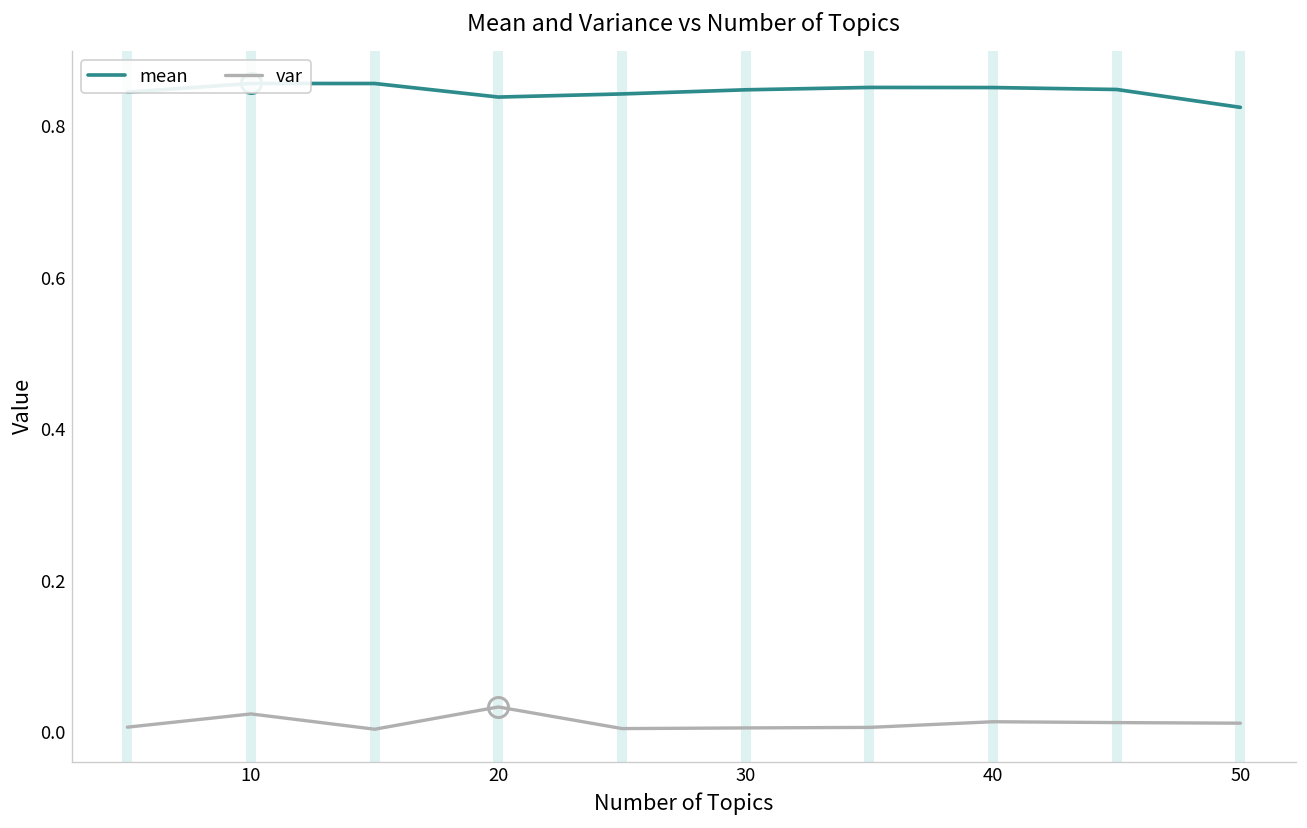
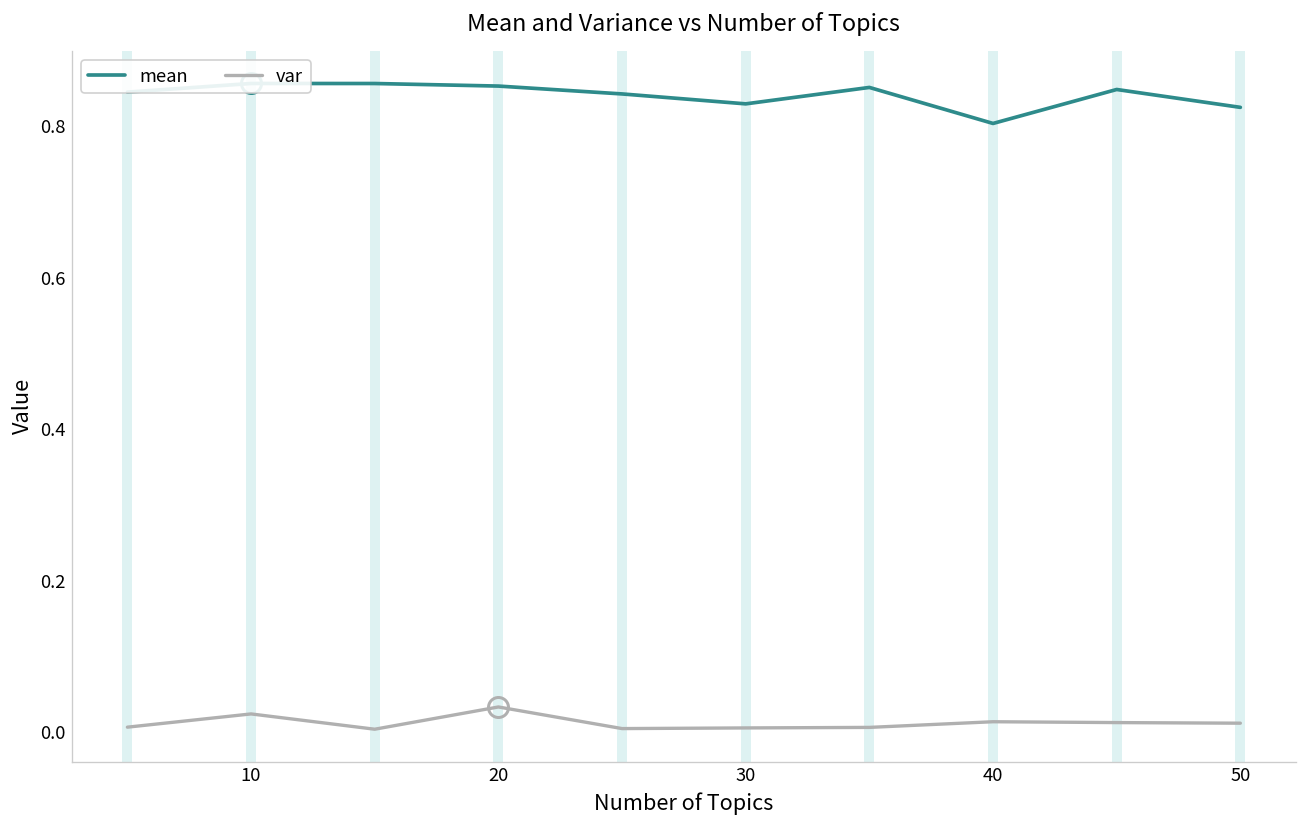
mean, 20: 0.84 -> 0.85
mean, 30: 0.85 -> 0.83
mean, 40: 0.85 -> 0.80
